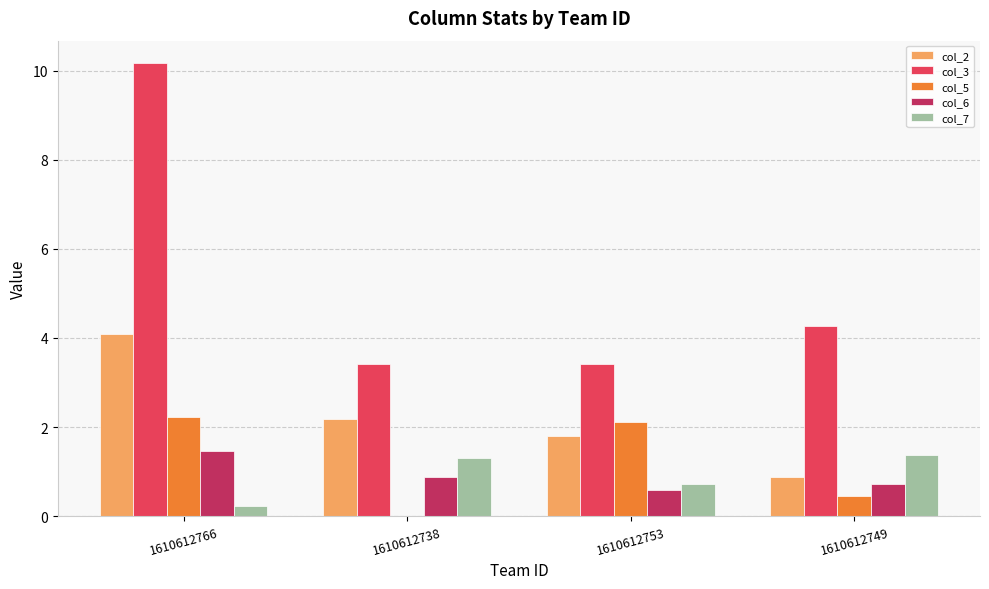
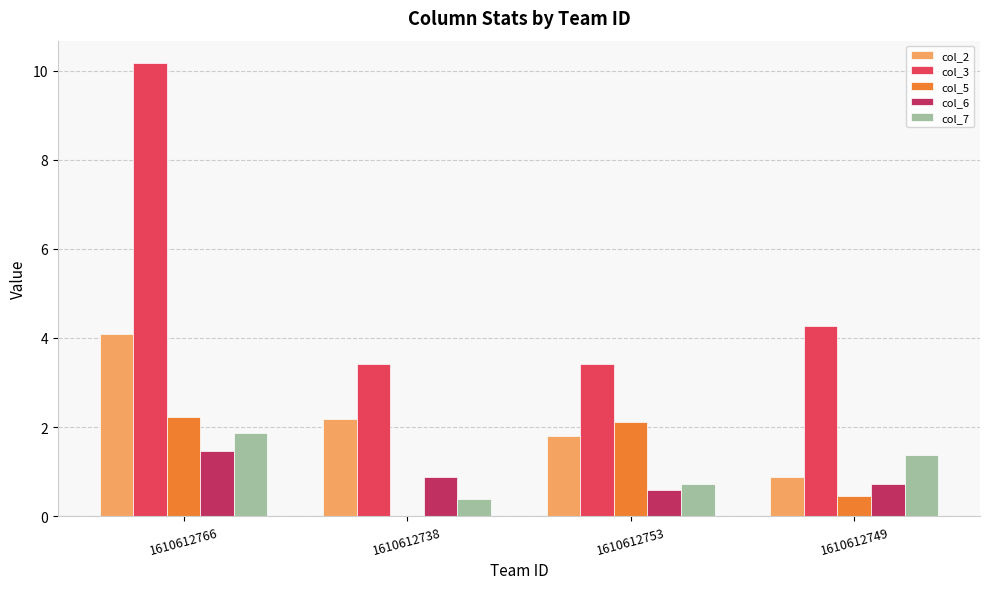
col_7, 1610612766: 0.2 -> 1.9
col_7, 1610612738: 1.3 -> 0.4
